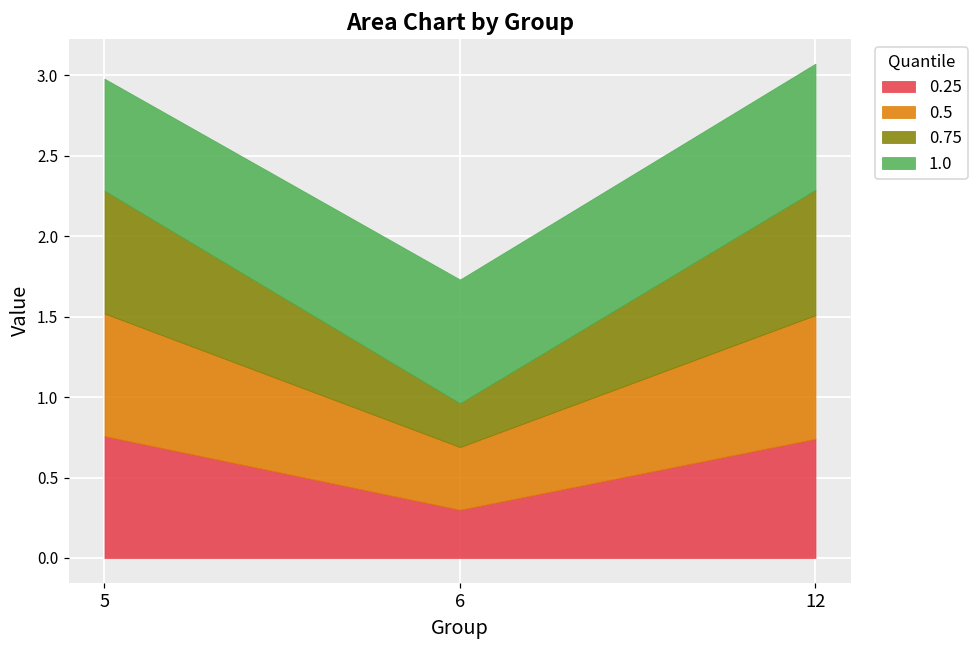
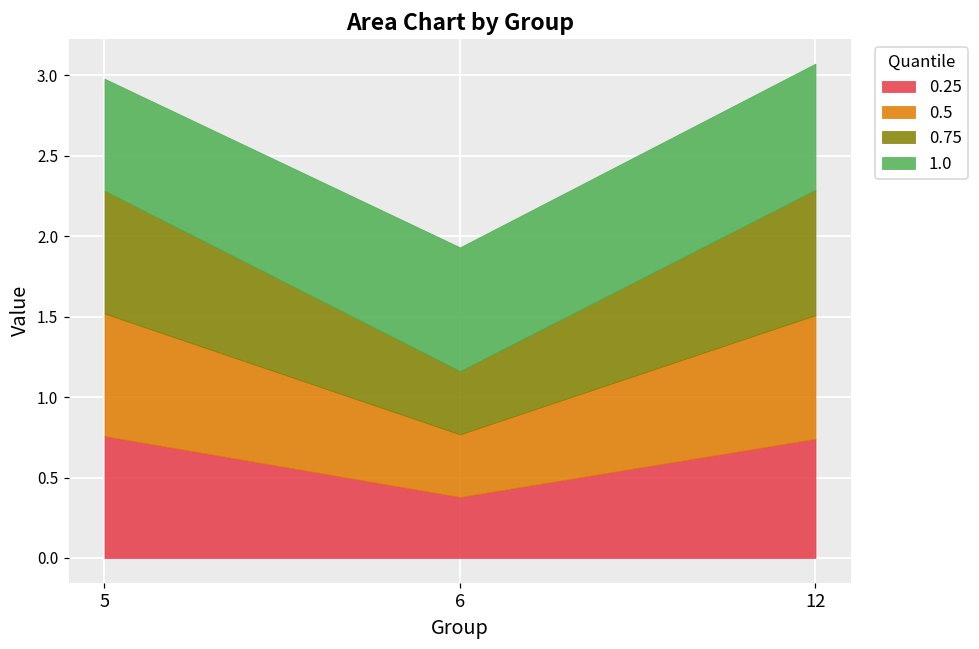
0.25, 6: 0.30 -> 0.38
0.75, 6: 0.27 -> 0.39
